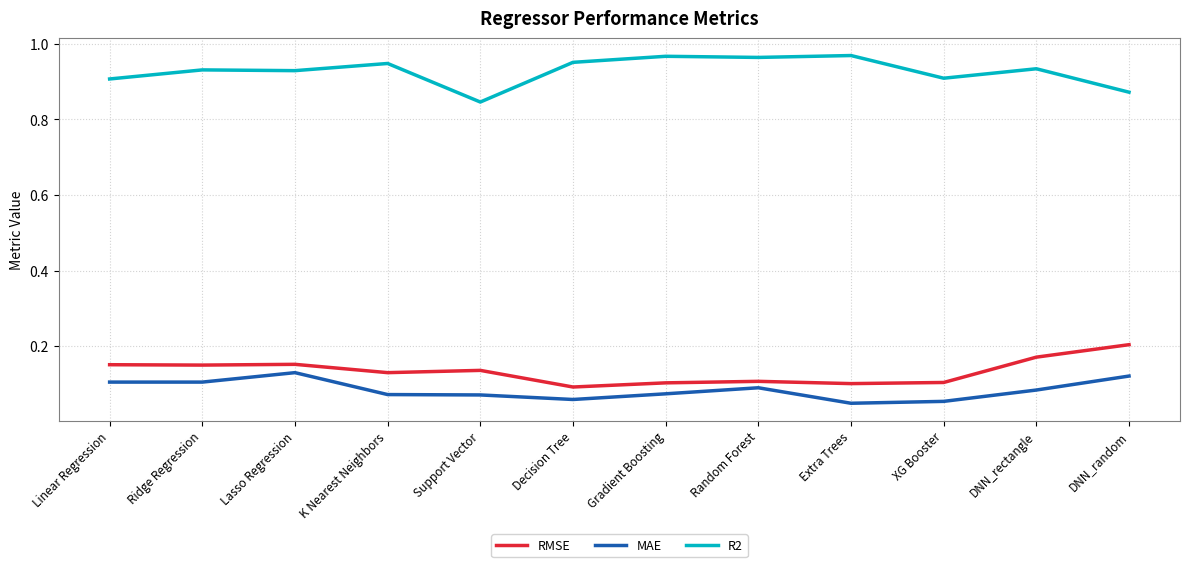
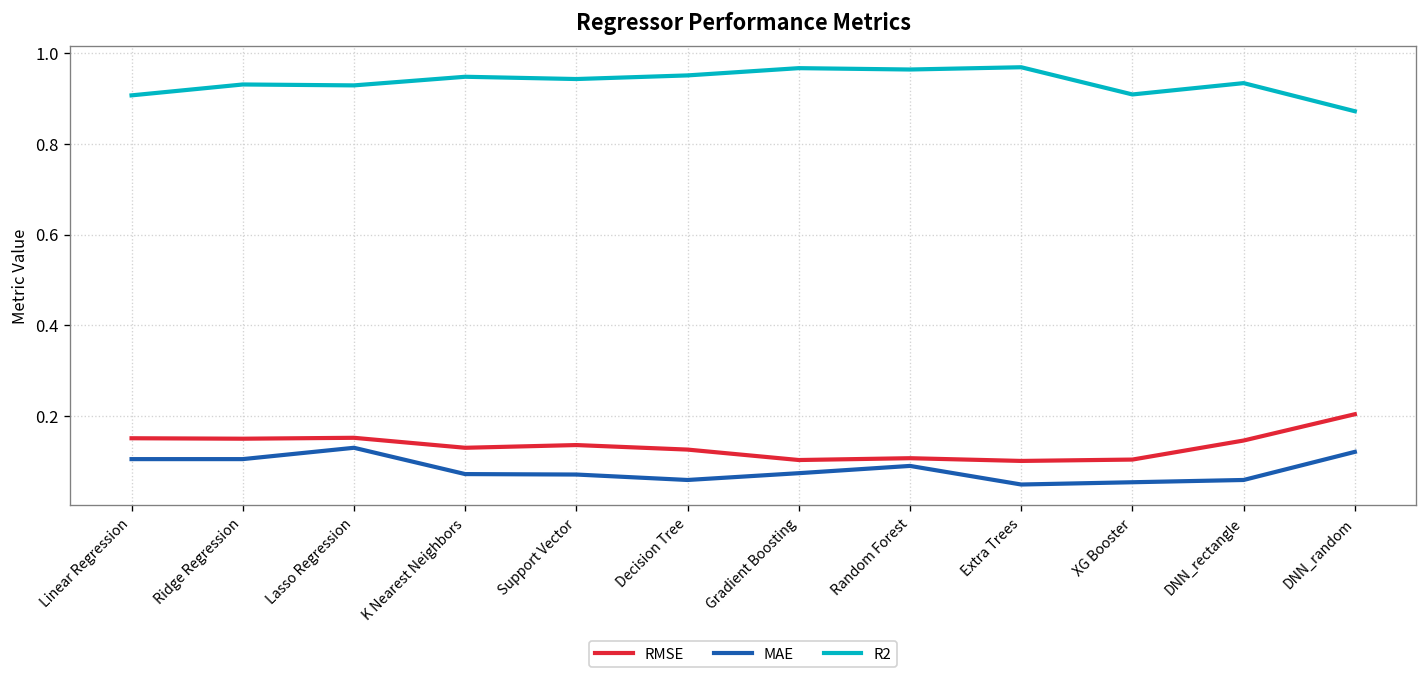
R2, Support Vector: 0.85 -> 0.94
RMSE, Decision Tree: 0.09 -> 0.13
RMSE, DNN_rectangle: 0.17 -> 0.15
MAE, DNN_rectangle: 0.08 -> 0.06
